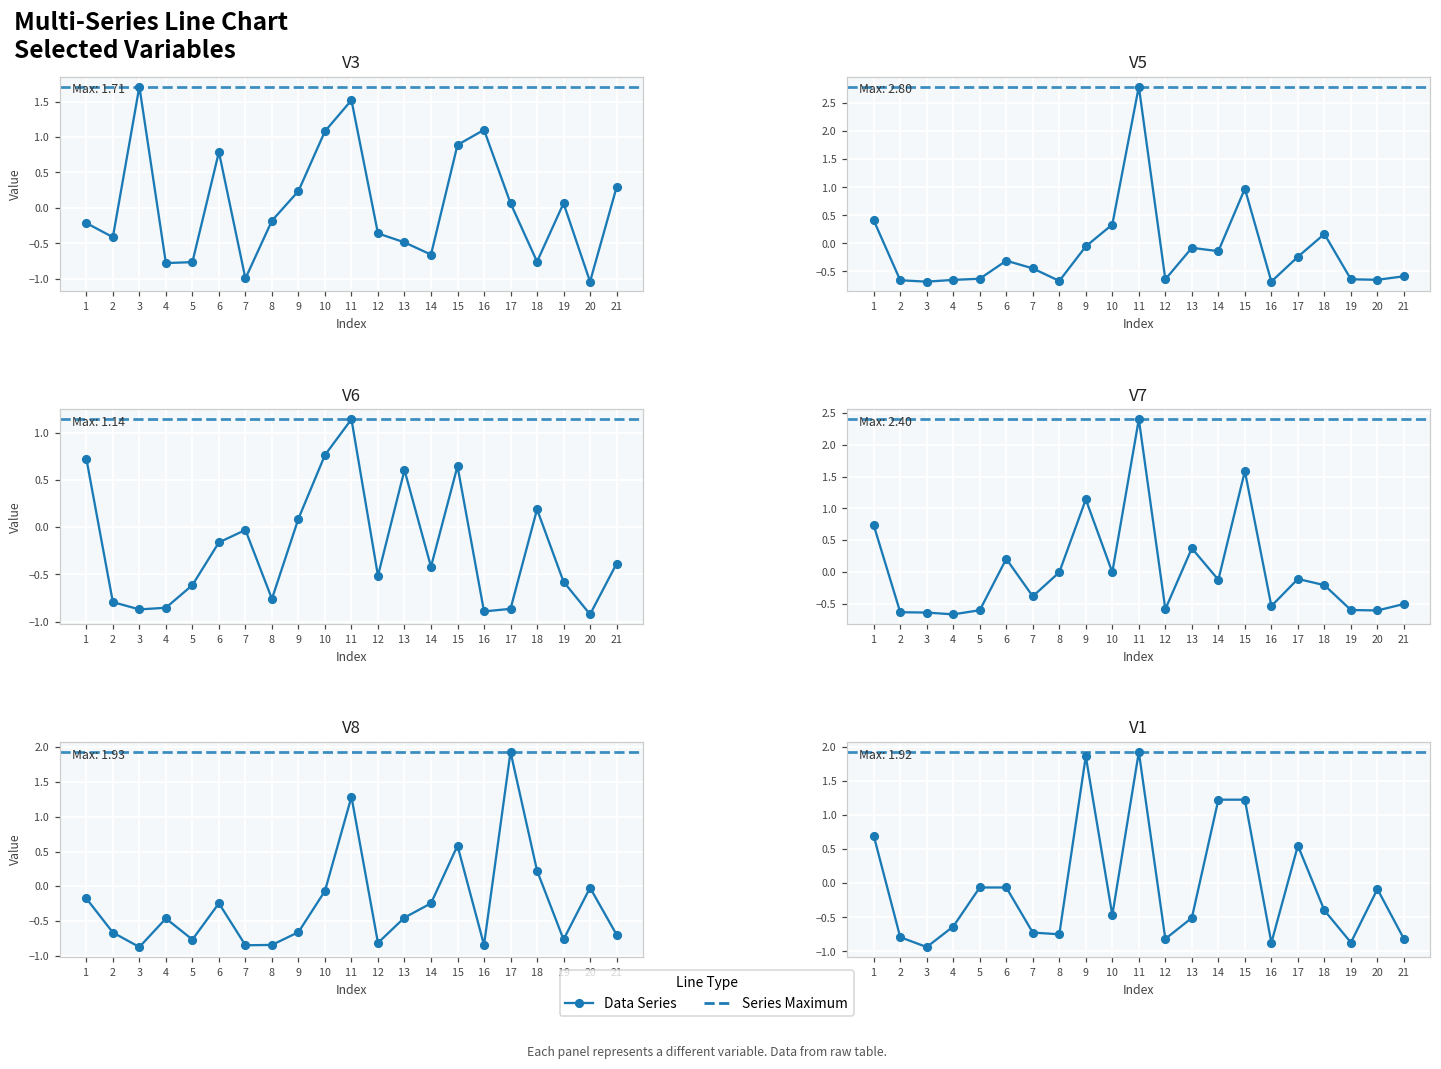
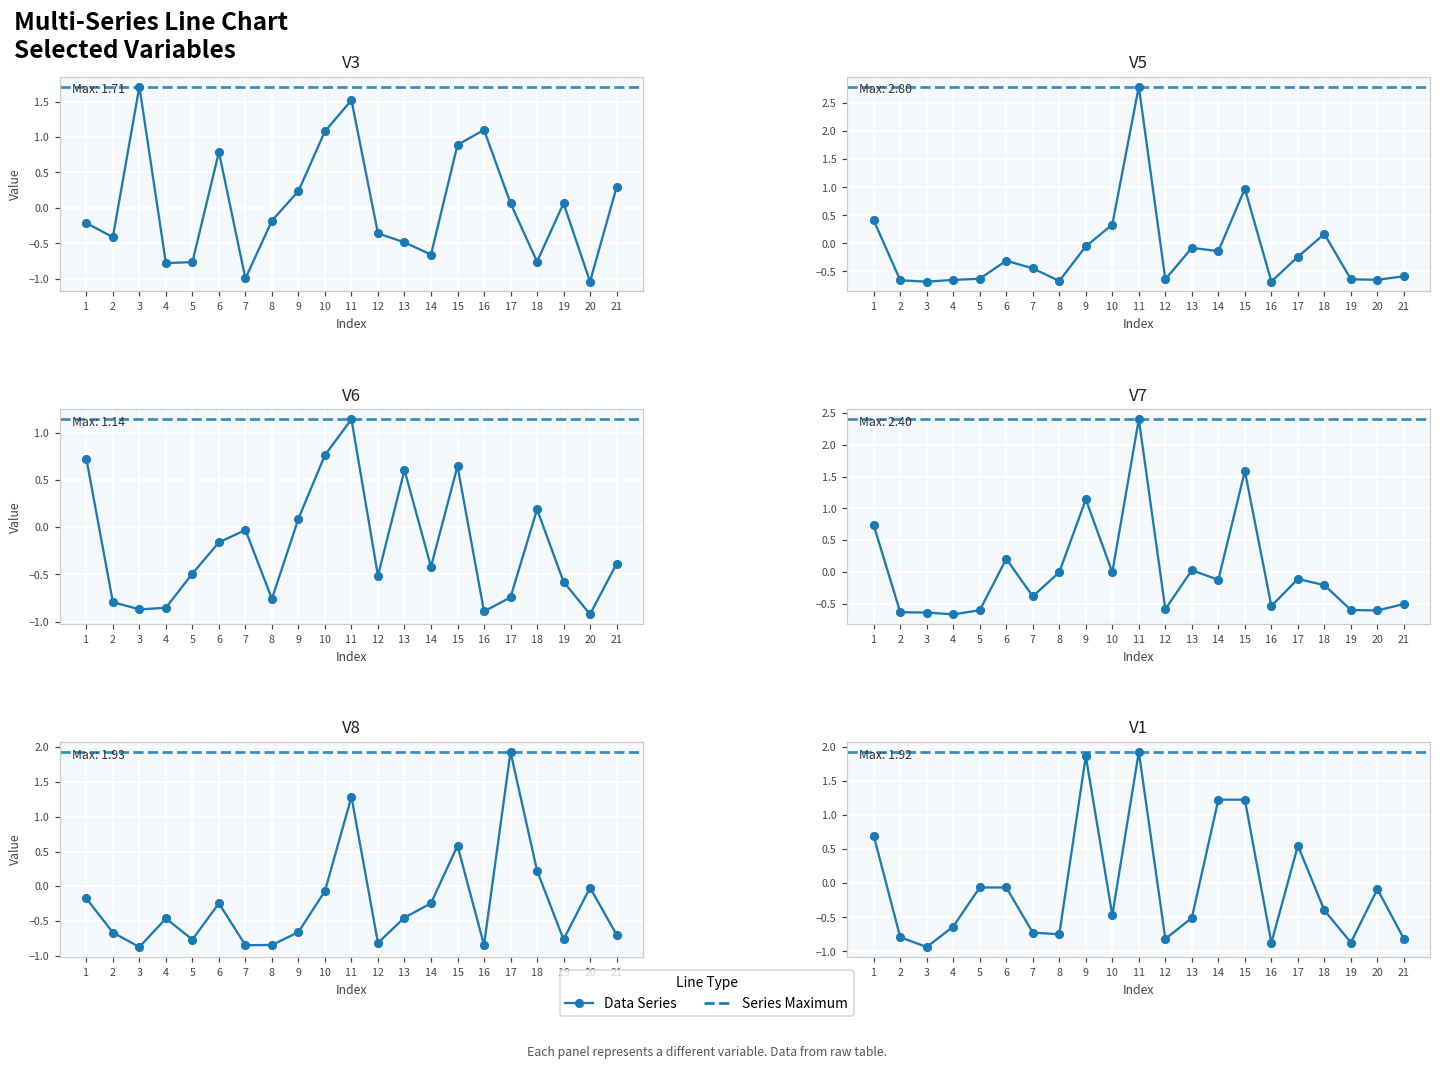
V6, 5: -0.6 -> -0.5
V6, 17: -0.9 -> -0.7
V7, 13: 0.4 -> 0.0
